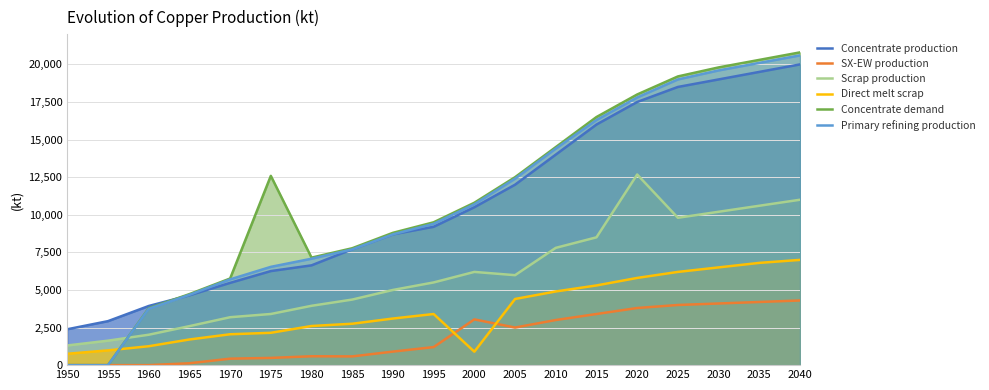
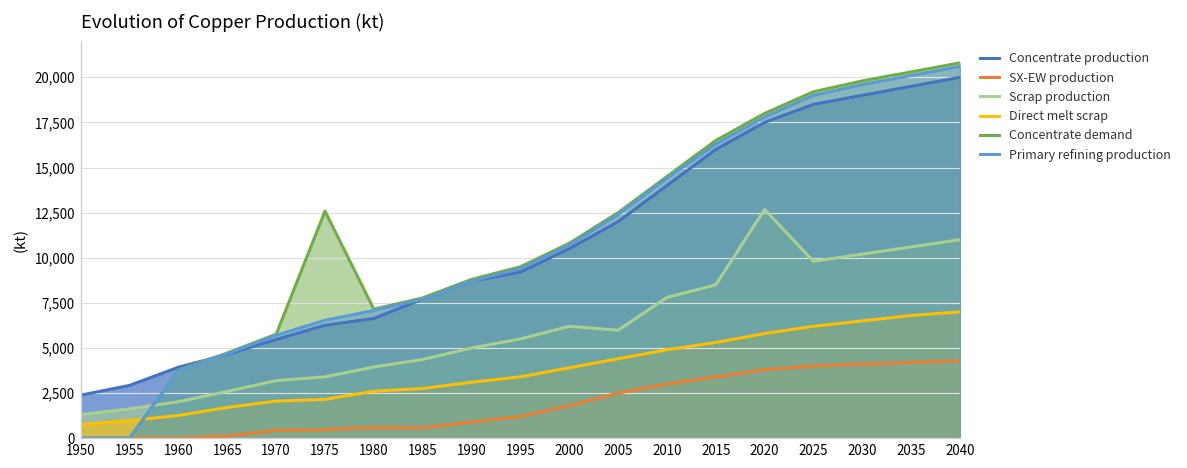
SX-EW production, 2000: 3,000 -> 1,800
Direct melt scrap, 2000: 900 -> 3,900
